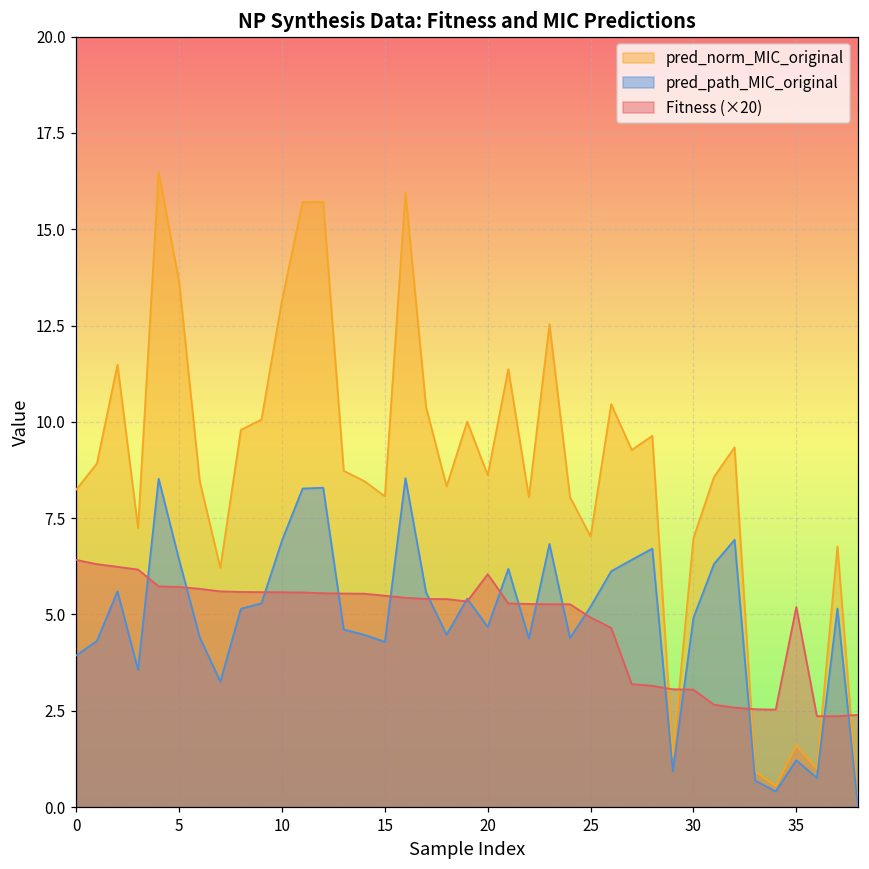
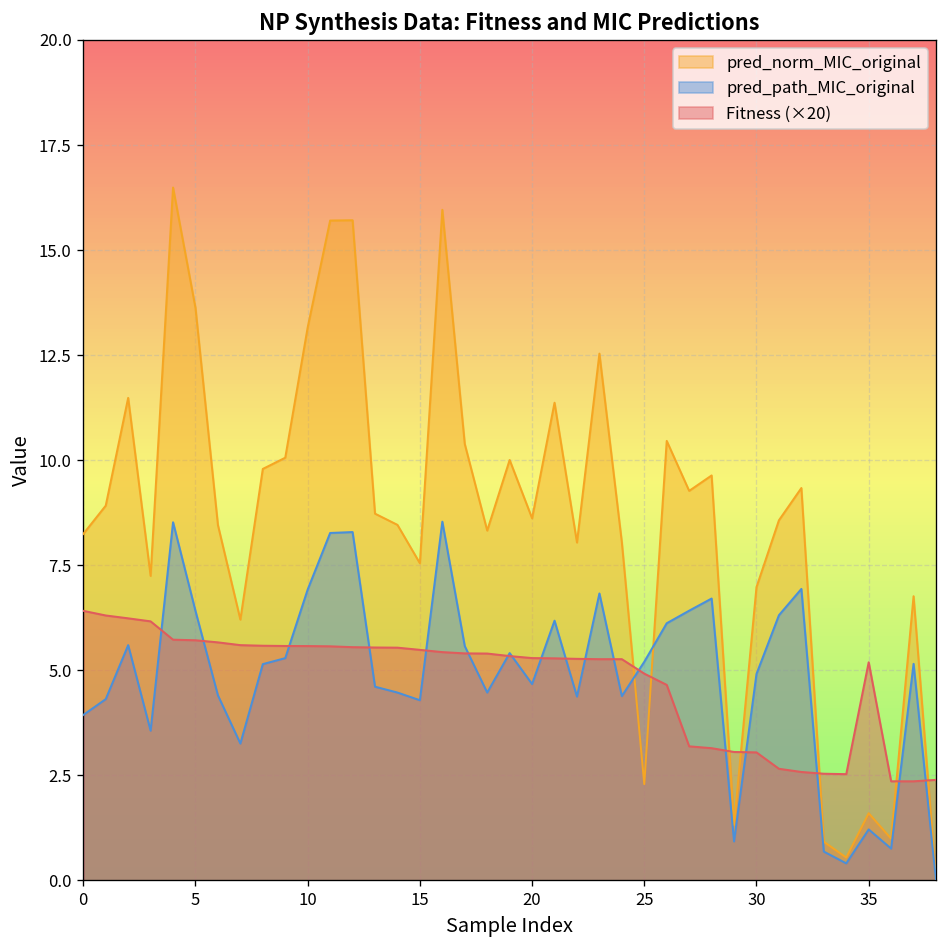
pred_norm_MIC_original, 15: 8.1 -> 7.5
Fitness (×20), 20: 6.0 -> 5.3
pred_norm_MIC_original, 25: 7.0 -> 2.3
